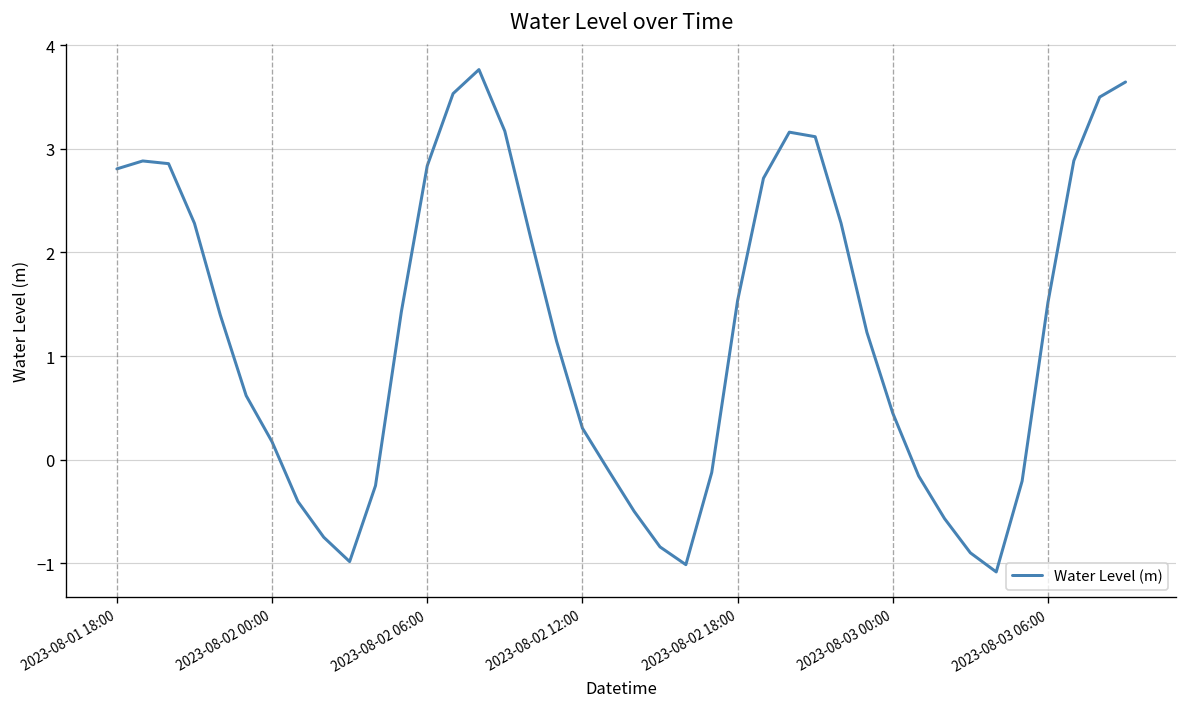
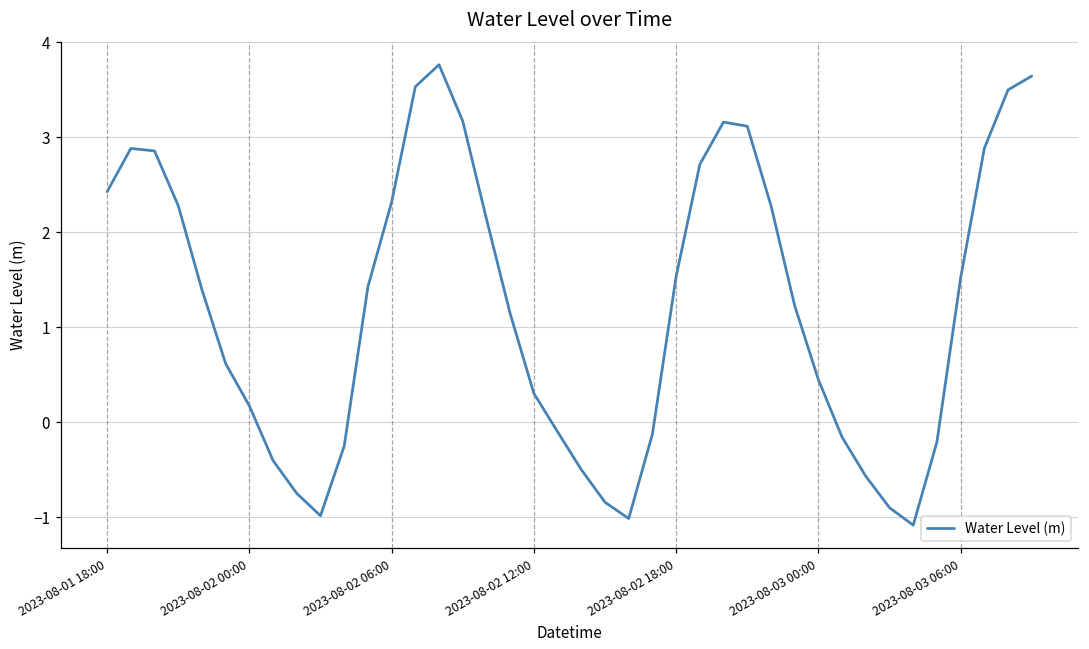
2023-08-01 18:00: 2.8 -> 2.4
2023-08-02 06:00: 2.8 -> 2.3
